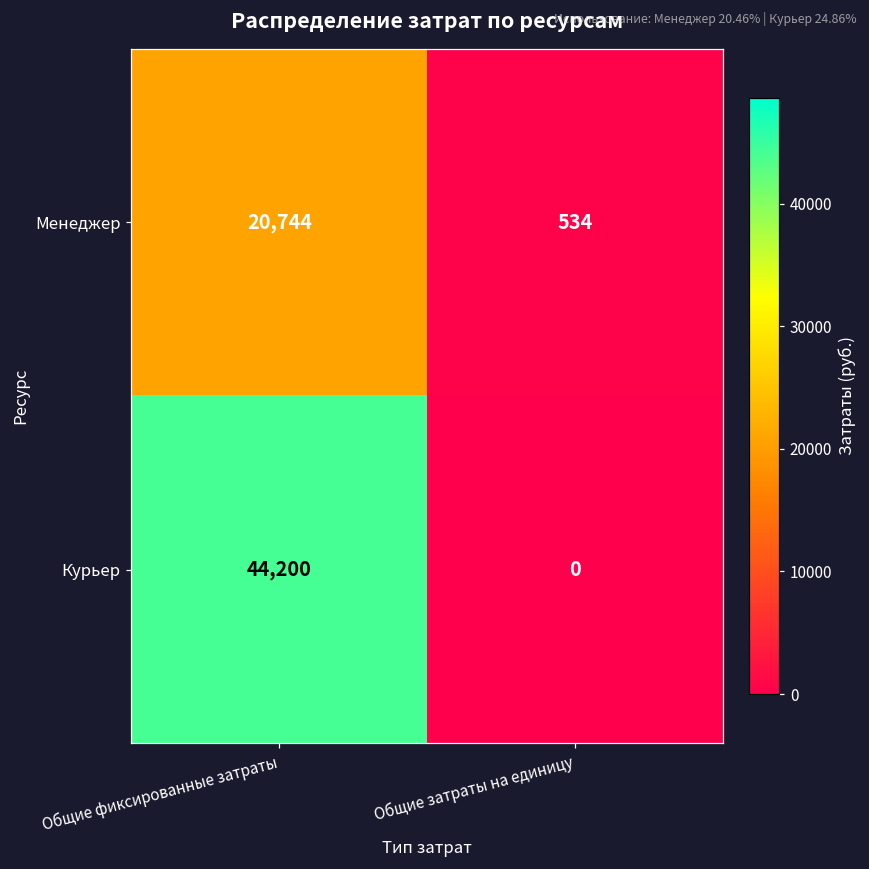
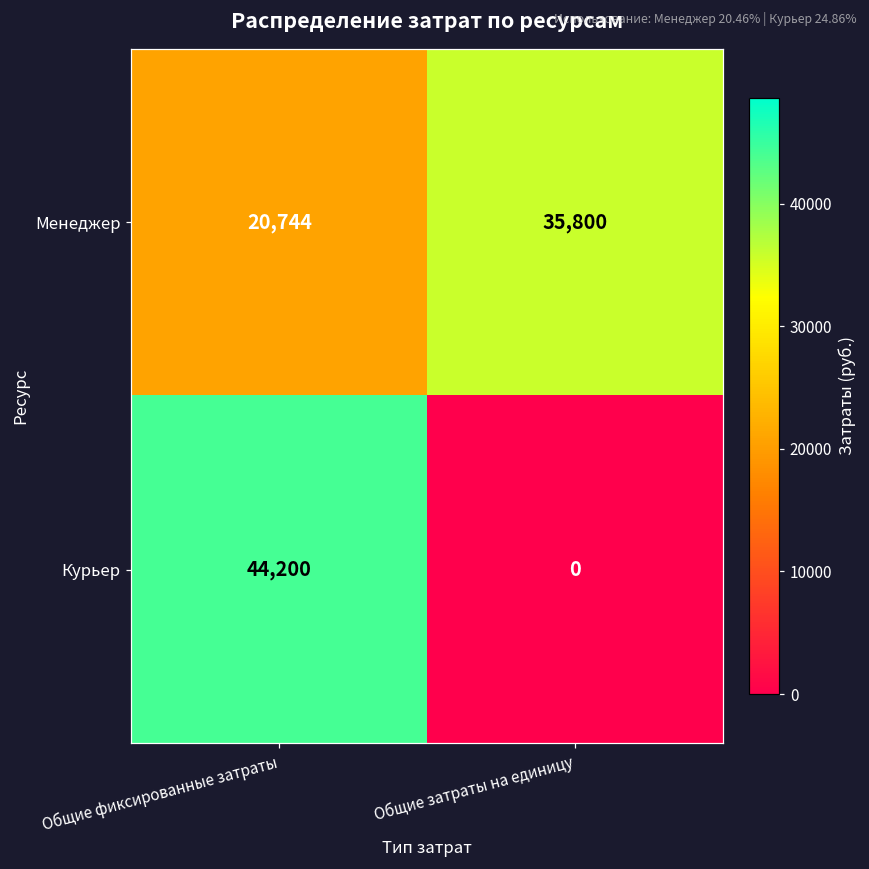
Менеджер, Общие затраты на единицу: 534 -> 35,800
